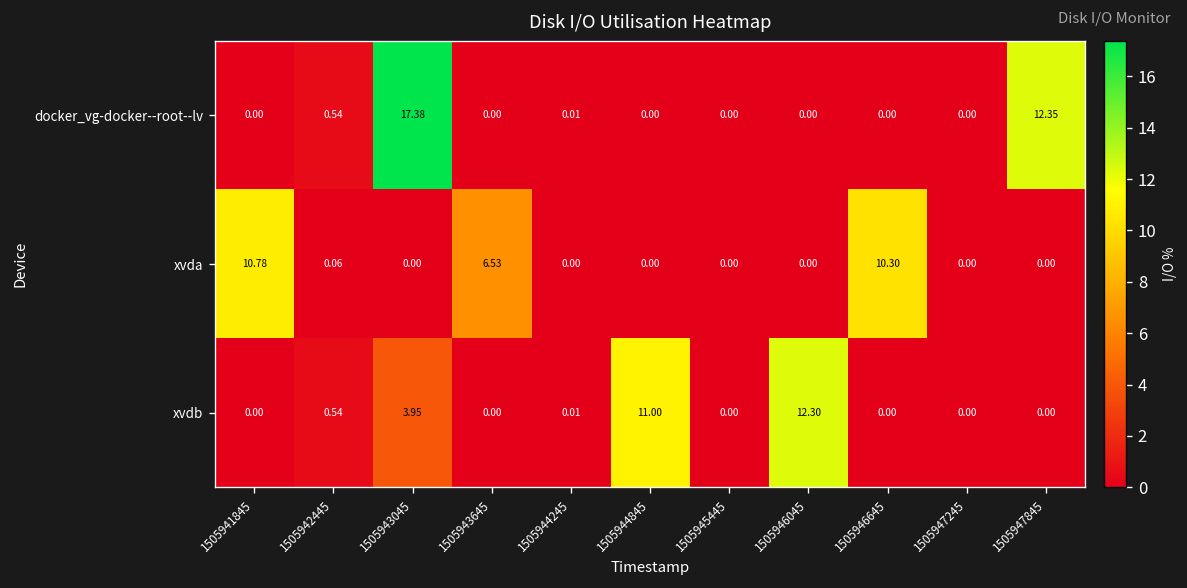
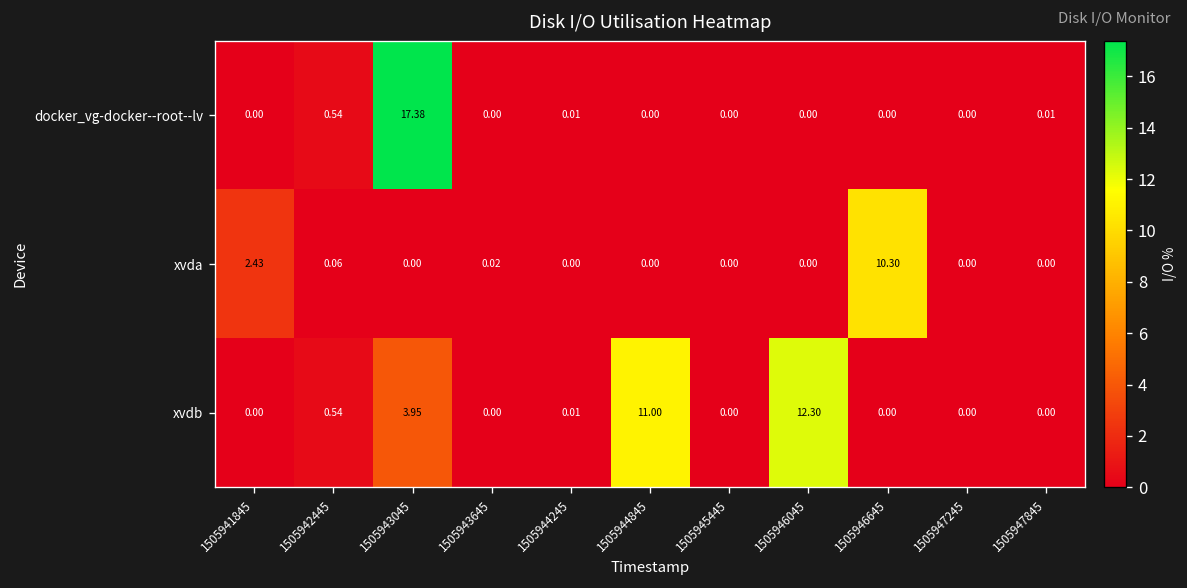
docker_vg-docker--root--lv, 1505947845: 12.35 -> 0.01
xvda, 1505941845: 10.78 -> 2.43
xvda, 1505943645: 6.53 -> 0.02
